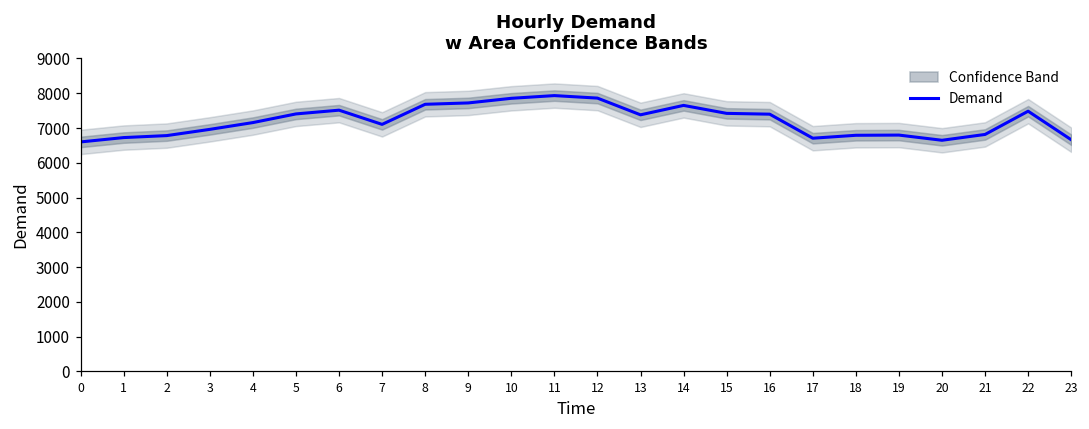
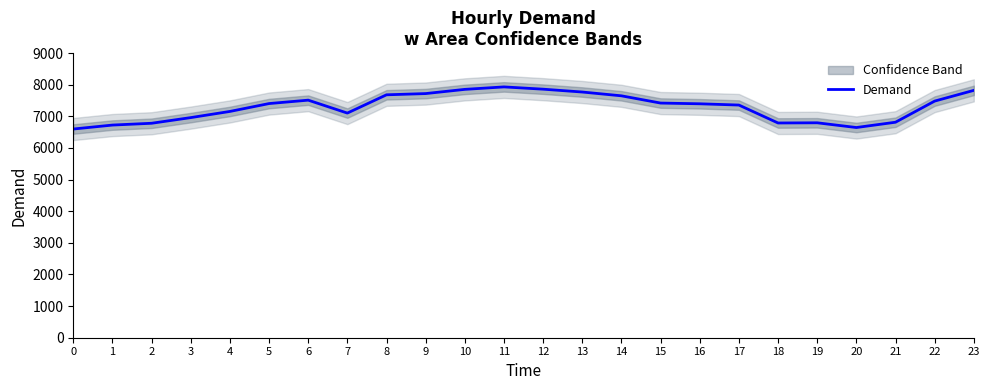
Demand, 13: 7400 -> 7800
Demand, 17: 6700 -> 7400
Demand, 23: 6700 -> 7800
